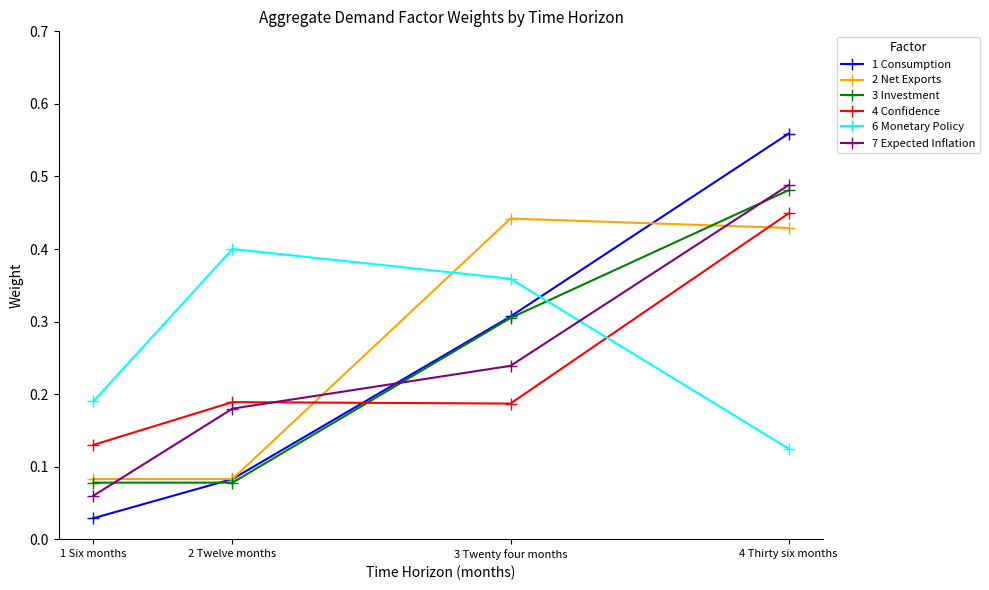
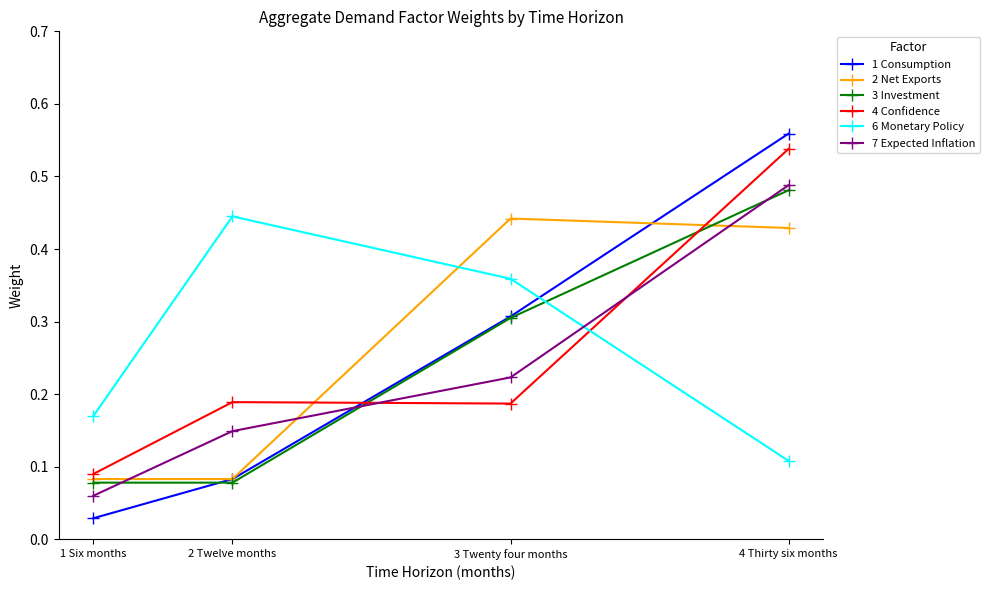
4 Confidence, 1 Six months: 0.13 -> 0.09
6 Monetary Policy, 1 Six months: 0.19 -> 0.17
6 Monetary Policy, 2 Twelve months: 0.40 -> 0.45
7 Expected Inflation, 2 Twelve months: 0.18 -> 0.15
7 Expected Inflation, 3 Twenty four months: 0.24 -> 0.22
4 Confidence, 4 Thirty six months: 0.45 -> 0.54
6 Monetary Policy, 4 Thirty six months: 0.13 -> 0.11
